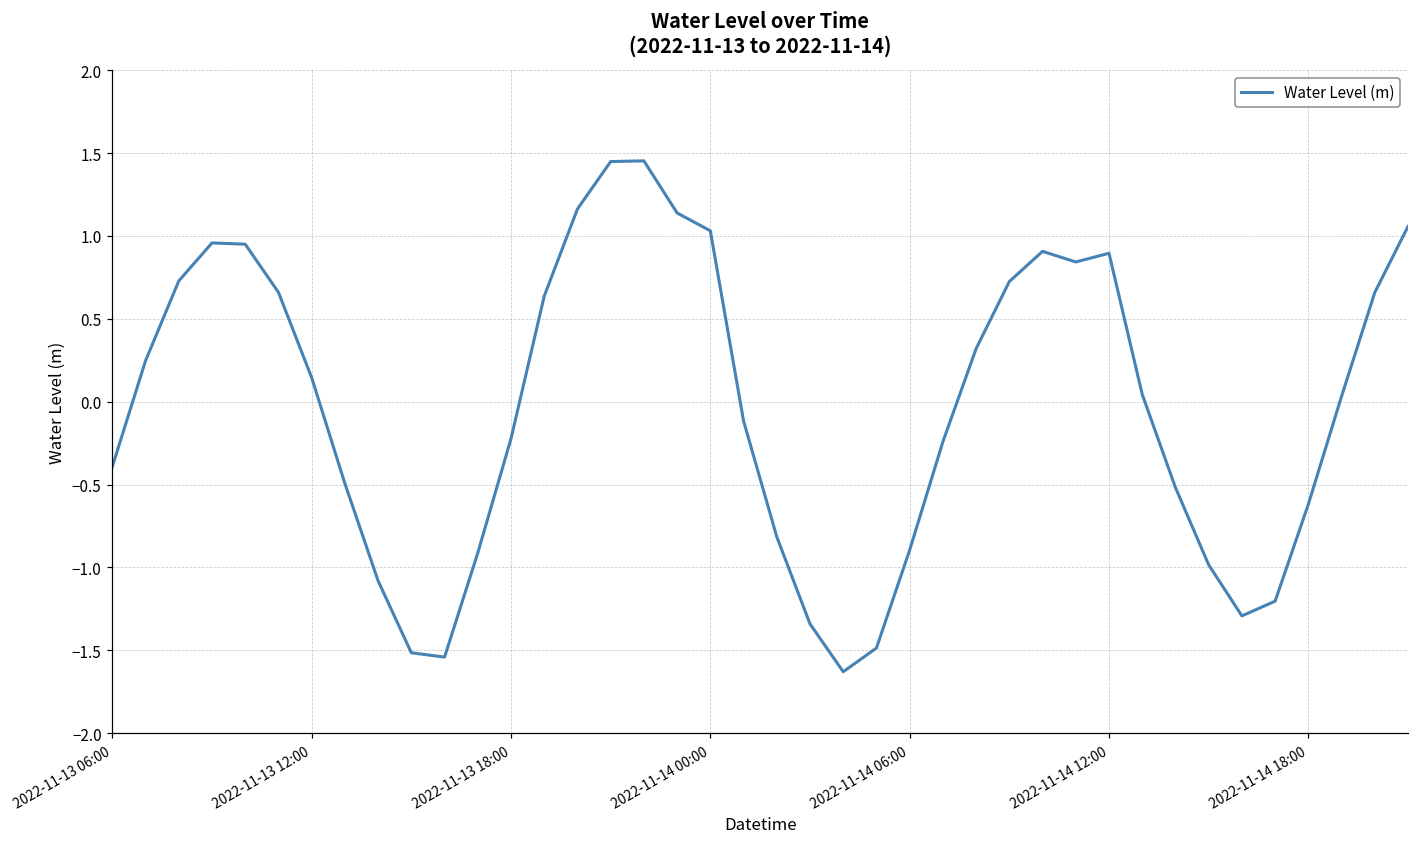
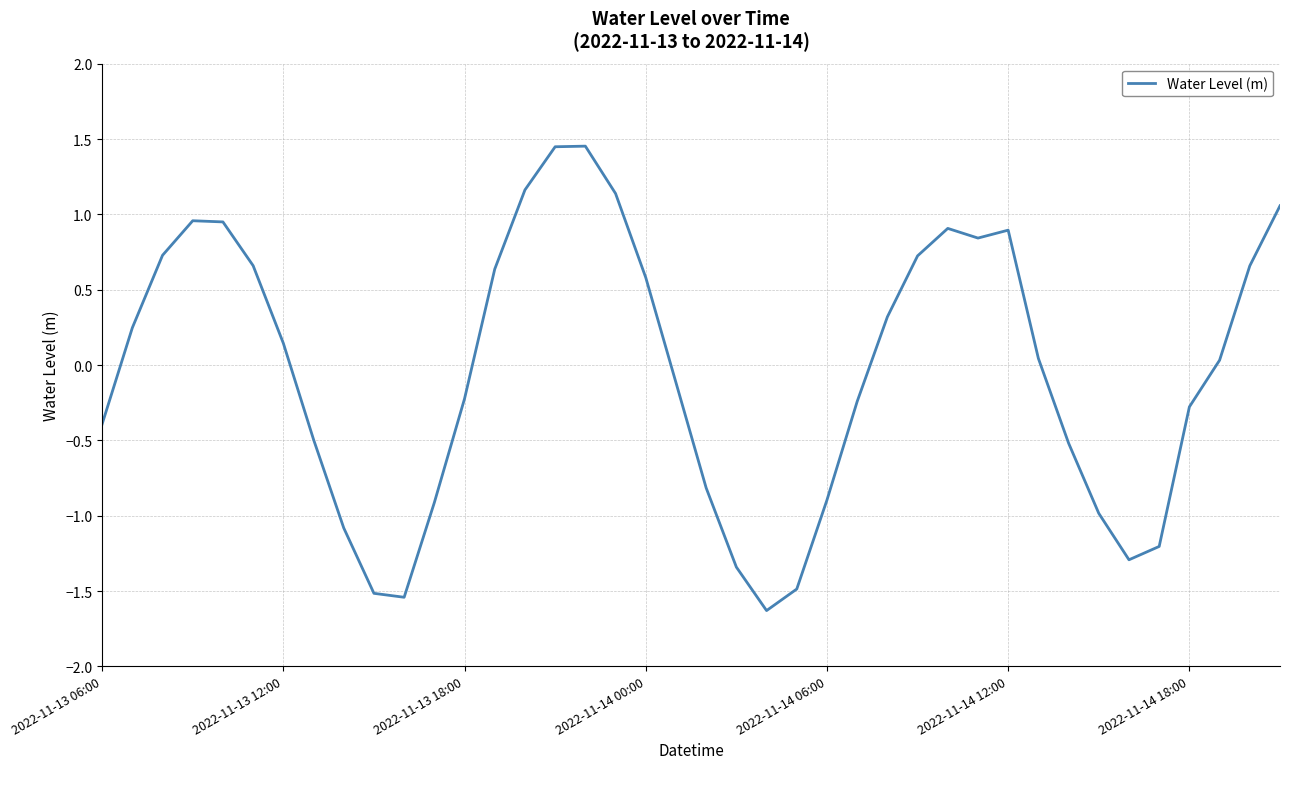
2022-11-14 00:00: 1.03 -> 0.58
2022-11-14 18:00: -0.62 -> -0.28
